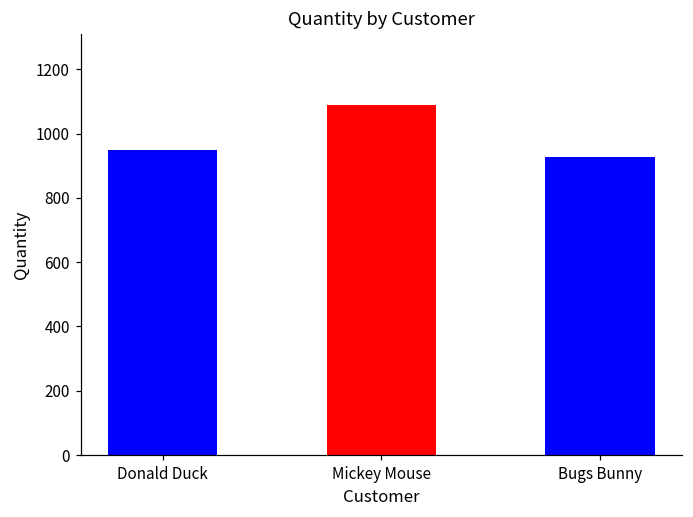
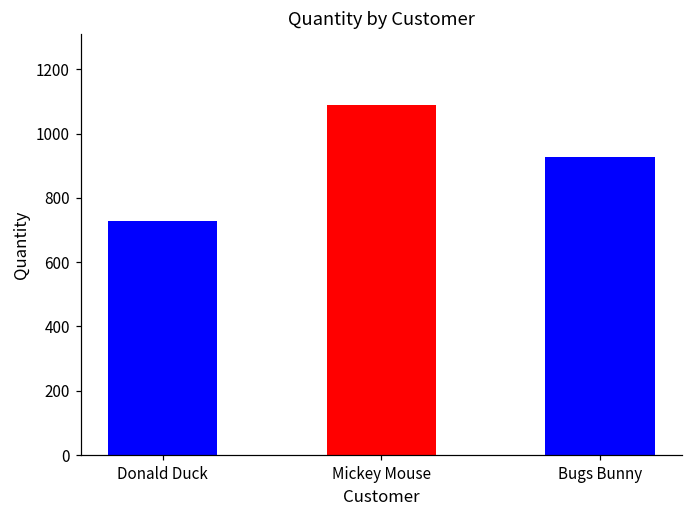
Donald Duck: 950 -> 730
